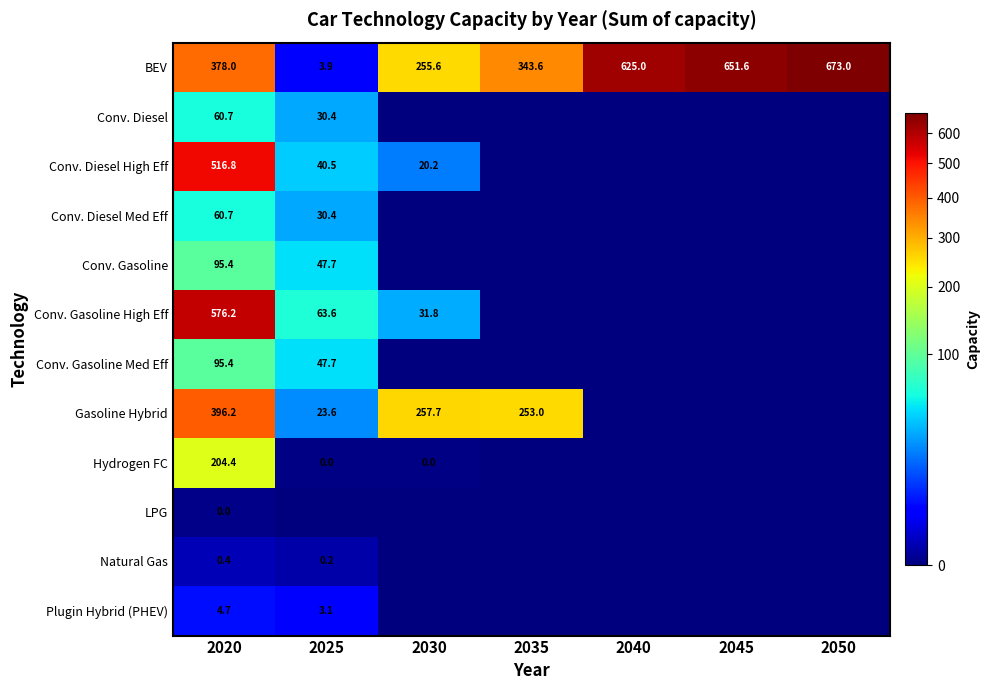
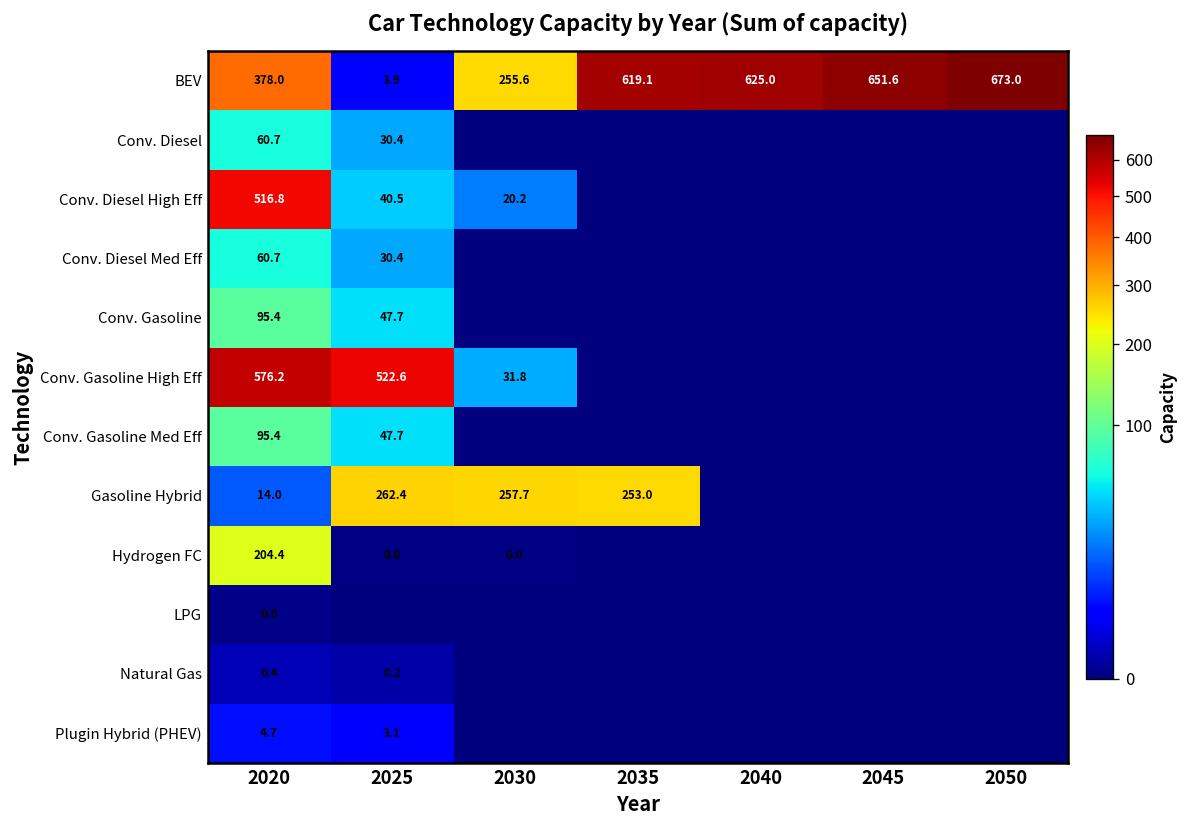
BEV, 2035: 343.6 -> 619.1
Conv. Gasoline High Eff, 2025: 63.6 -> 522.6
Gasoline Hybrid, 2020: 396.2 -> 14.0
Gasoline Hybrid, 2025: 23.6 -> 262.4
